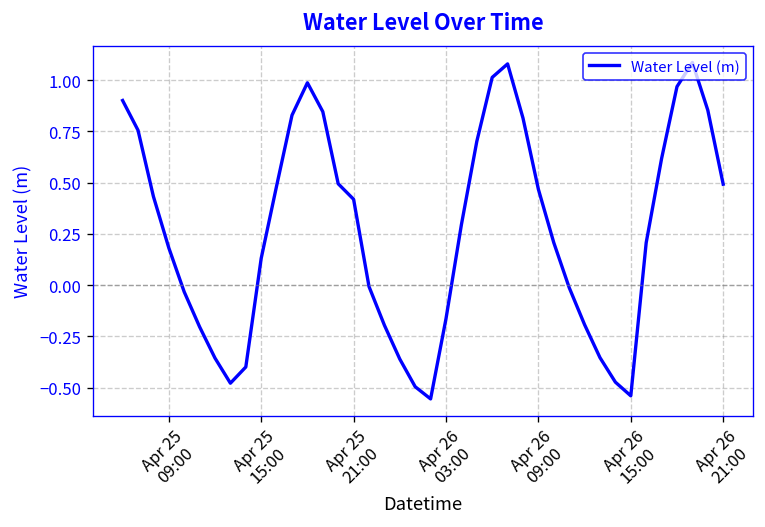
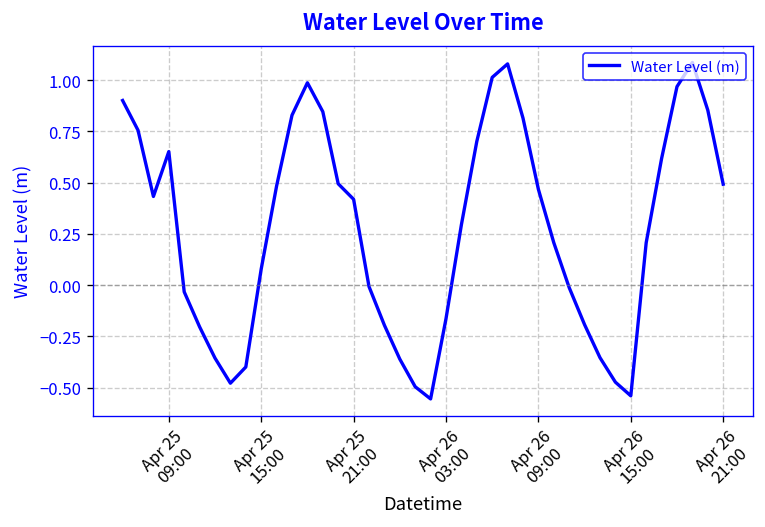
Apr 25 09:00: 0.18 -> 0.65
Apr 25 15:00: 0.13 -> 0.08
